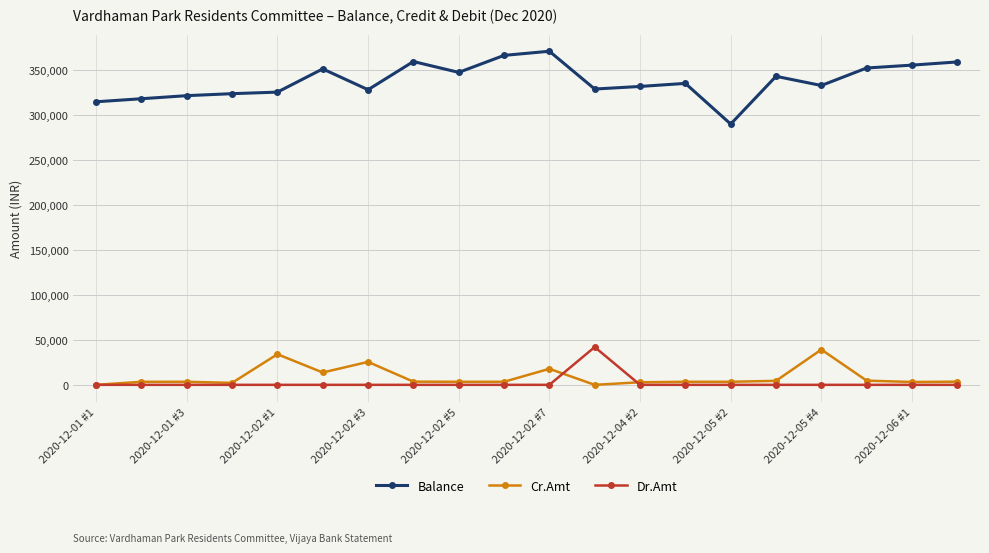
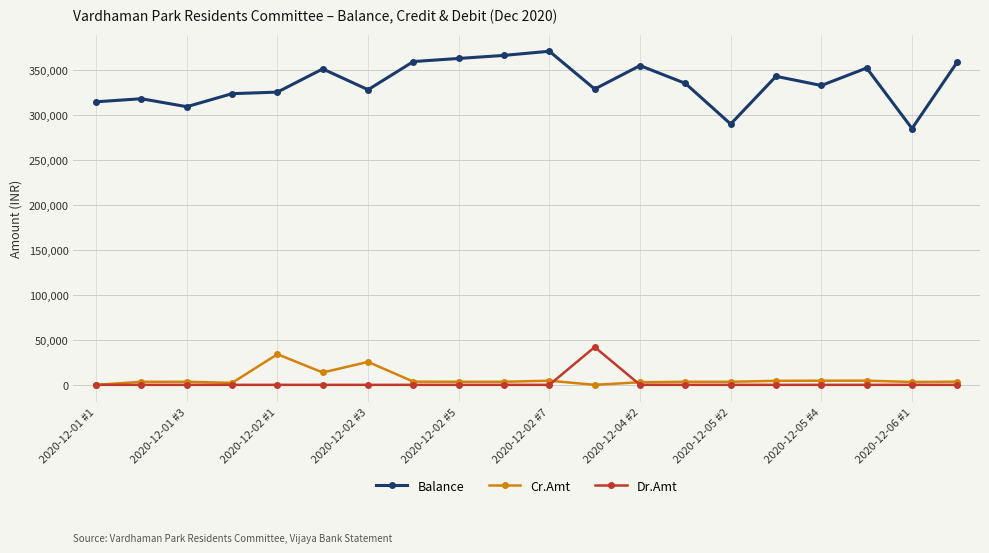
Balance, 2020-12-01 #3: 320,000 -> 310,000
Balance, 2020-12-02 #5: 350,000 -> 360,000
Cr.Amt, 2020-12-02 #7: 20,000 -> 0
Balance, 2020-12-04 #2: 330,000 -> 350,000
Cr.Amt, 2020-12-05 #4: 40,000 -> 0
Balance, 2020-12-06 #1: 360,000 -> 280,000
